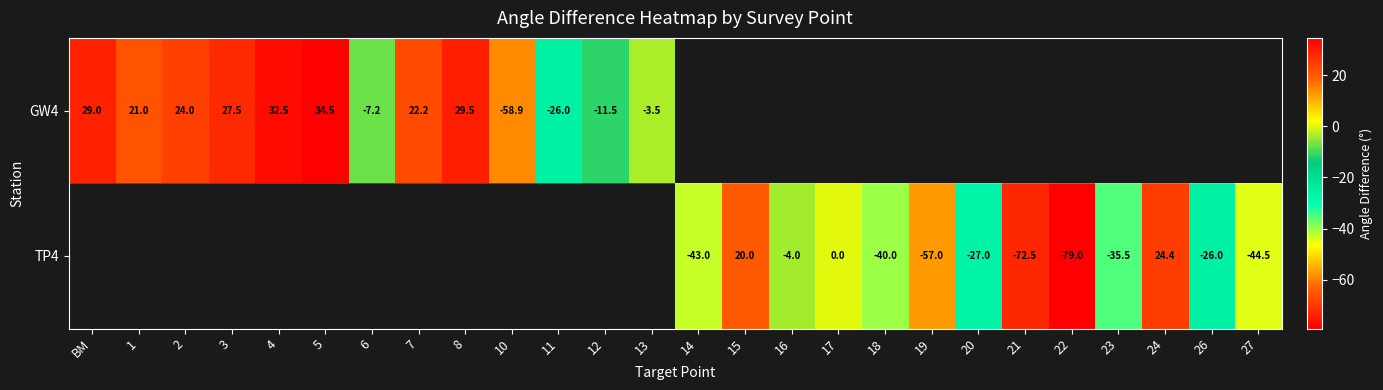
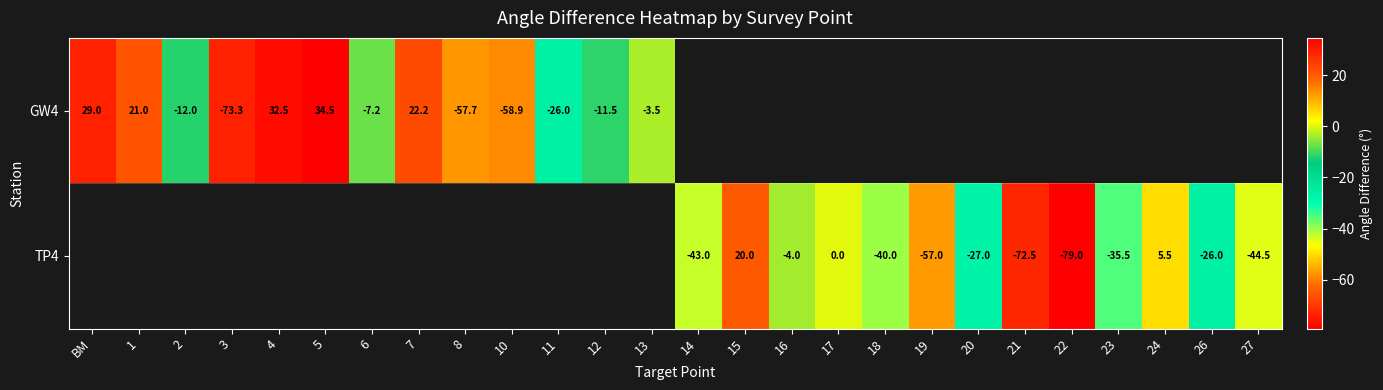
GW4, 2: 24.0 -> -12.0
GW4, 3: 27.5 -> -73.3
GW4, 8: 29.5 -> -57.7
TP4, 24: 24.4 -> 5.5
